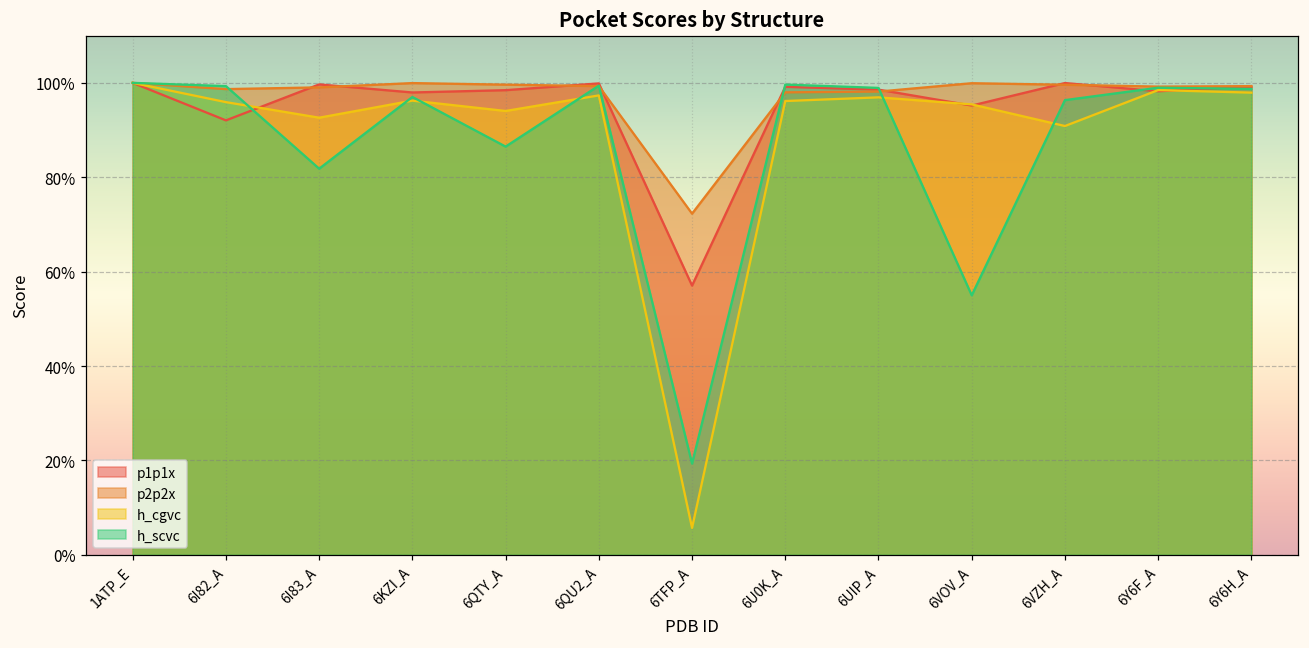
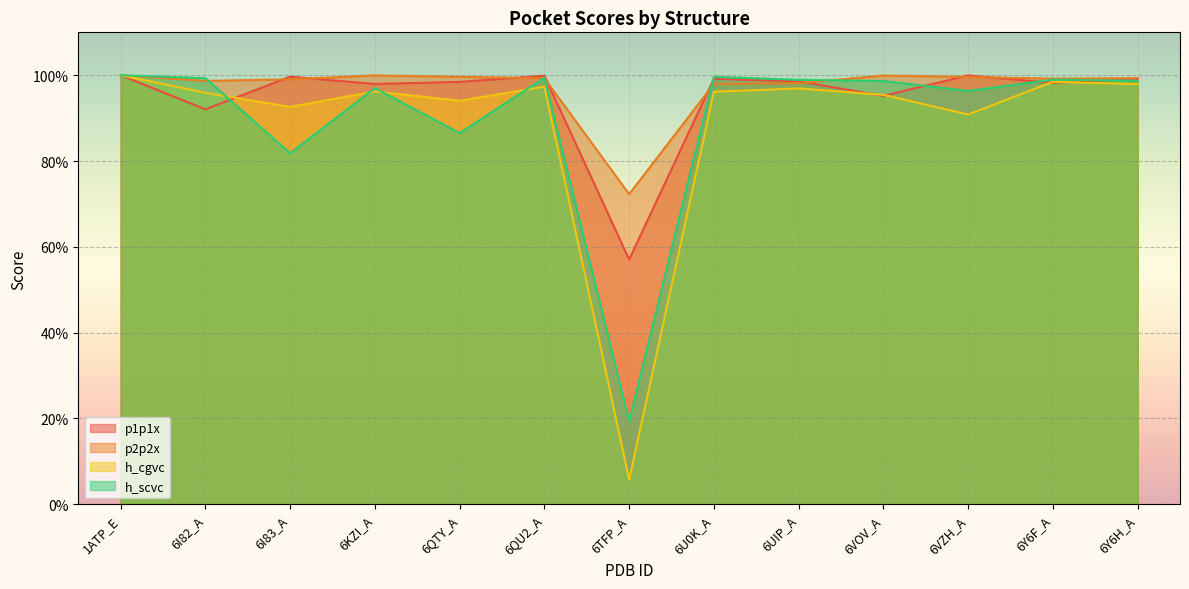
h_scvc, 6VOV_A: 55% -> 99%
